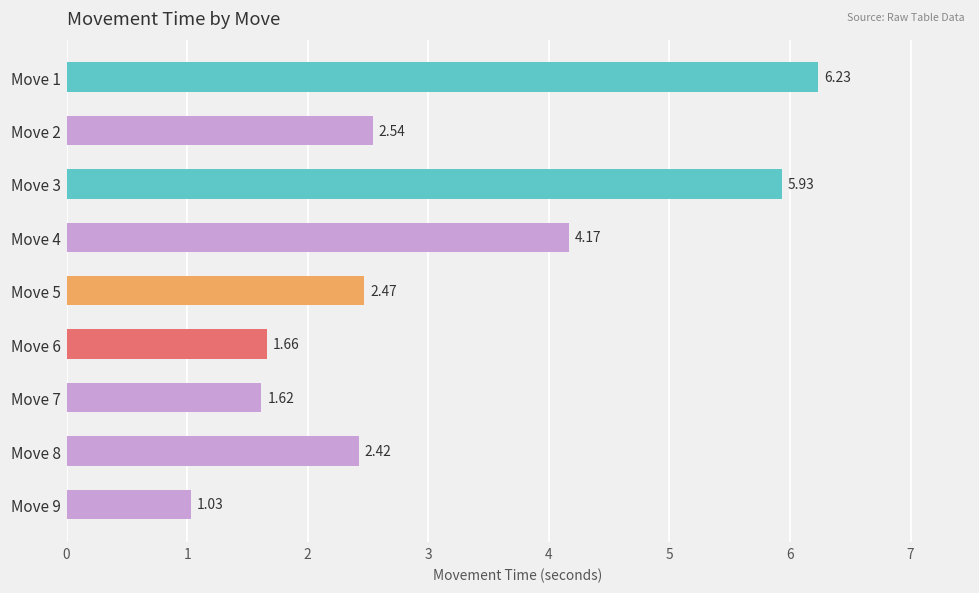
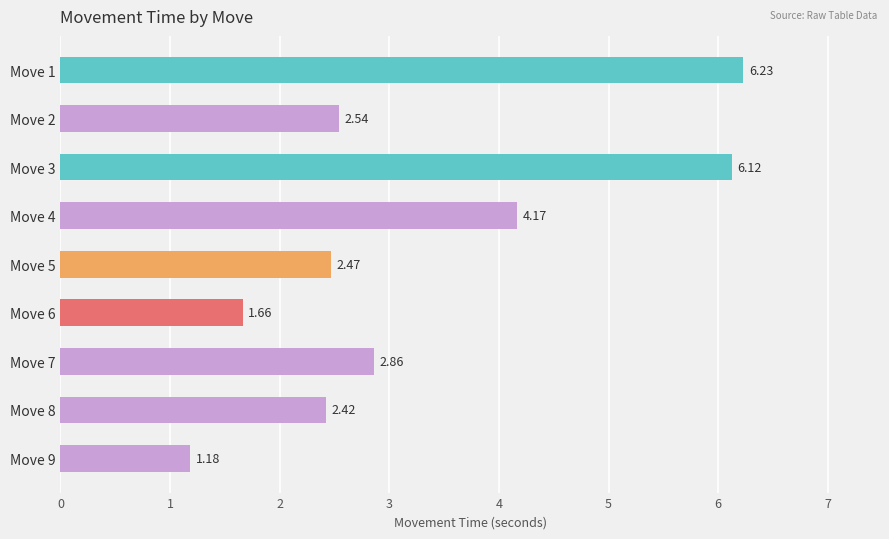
Move 3: 5.93 -> 6.12
Move 7: 1.62 -> 2.86
Move 9: 1.03 -> 1.18
